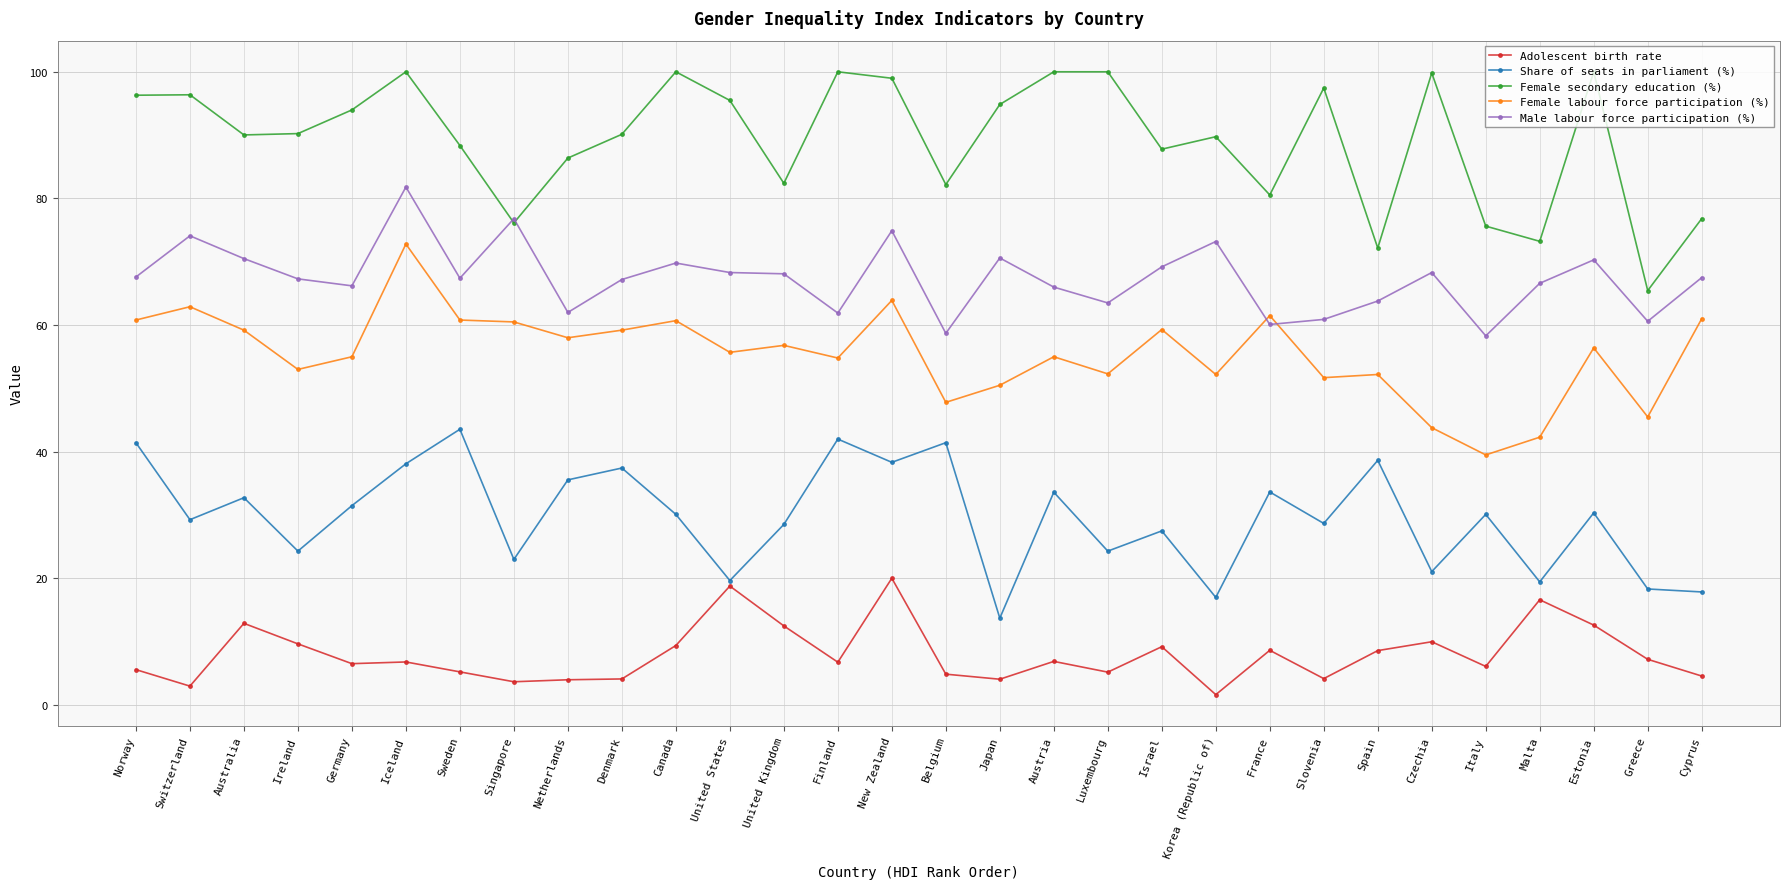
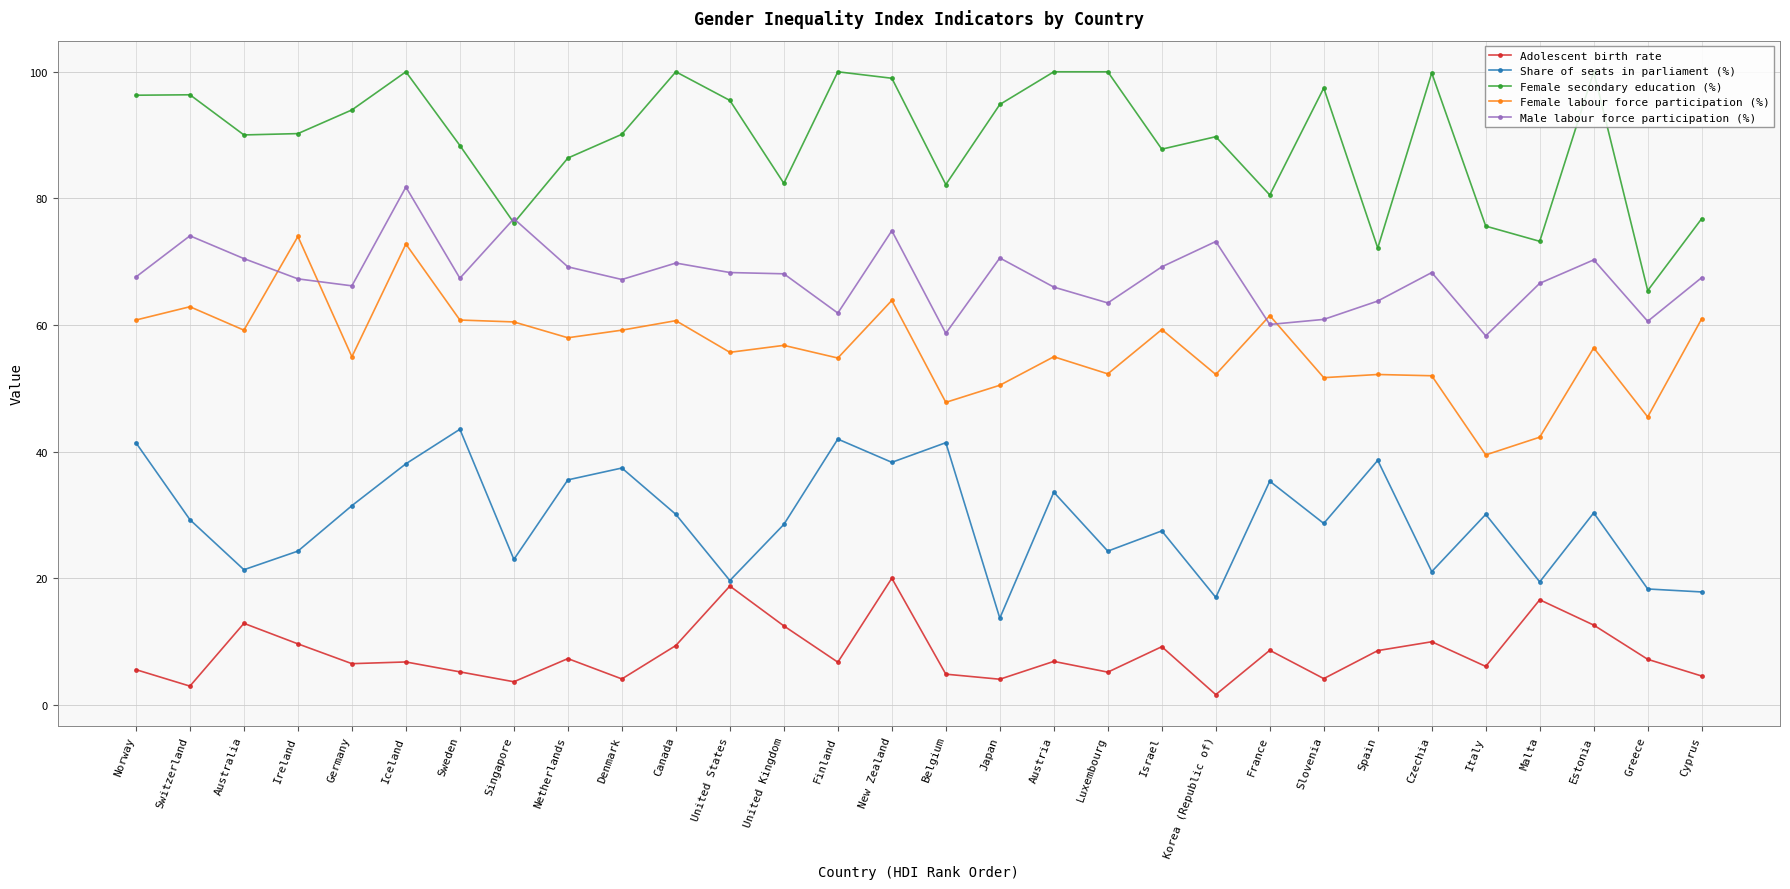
Share of seats in parliament (%), Australia: 33 -> 21
Female labour force participation (%), Ireland: 53 -> 74
Adolescent birth rate, Netherlands: 4 -> 7
Male labour force participation (%), Netherlands: 62 -> 69
Share of seats in parliament (%), France: 34 -> 35
Female labour force participation (%), Czechia: 44 -> 52
